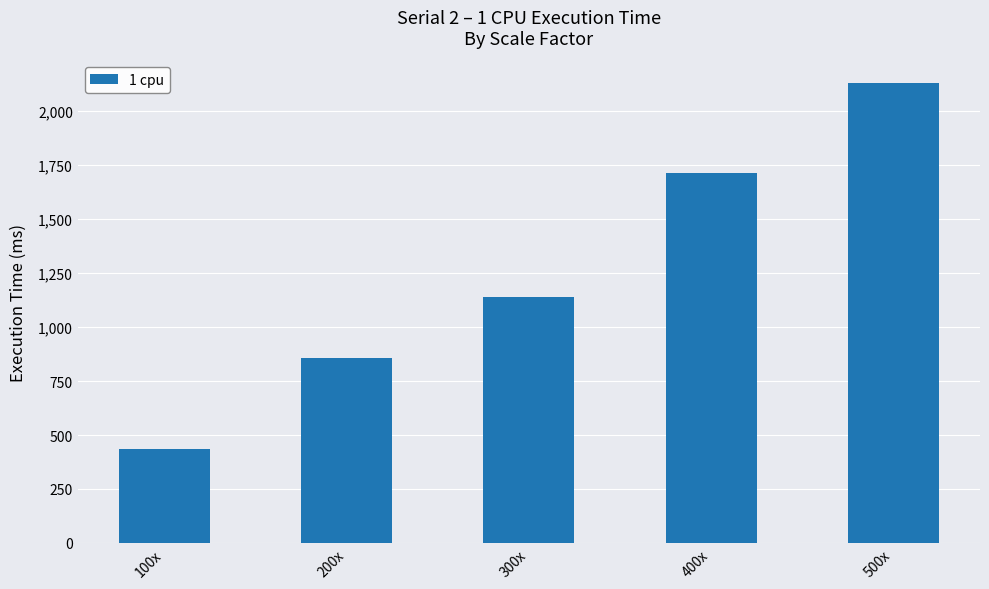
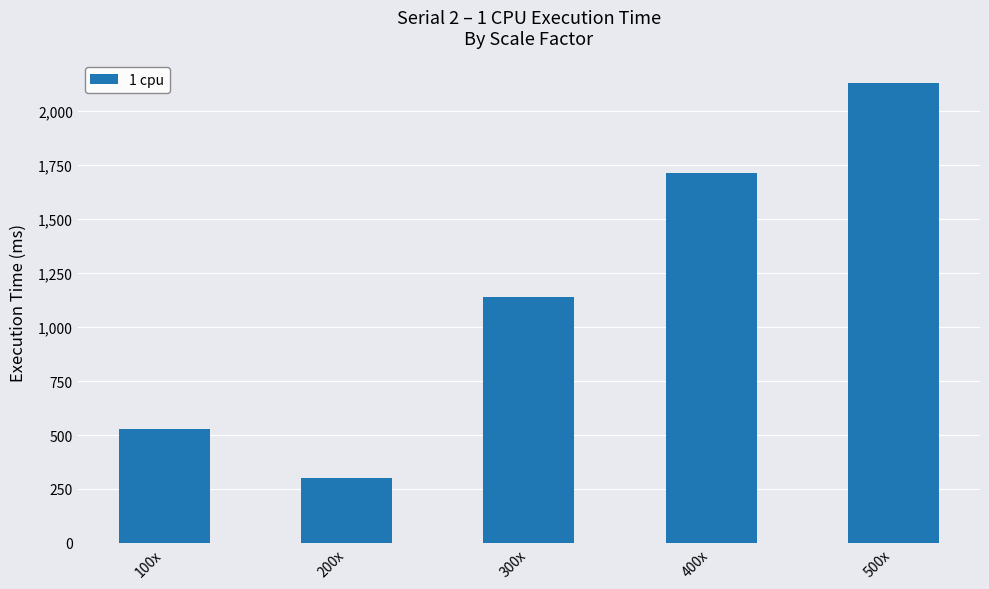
100x: 430 -> 530
200x: 860 -> 300
